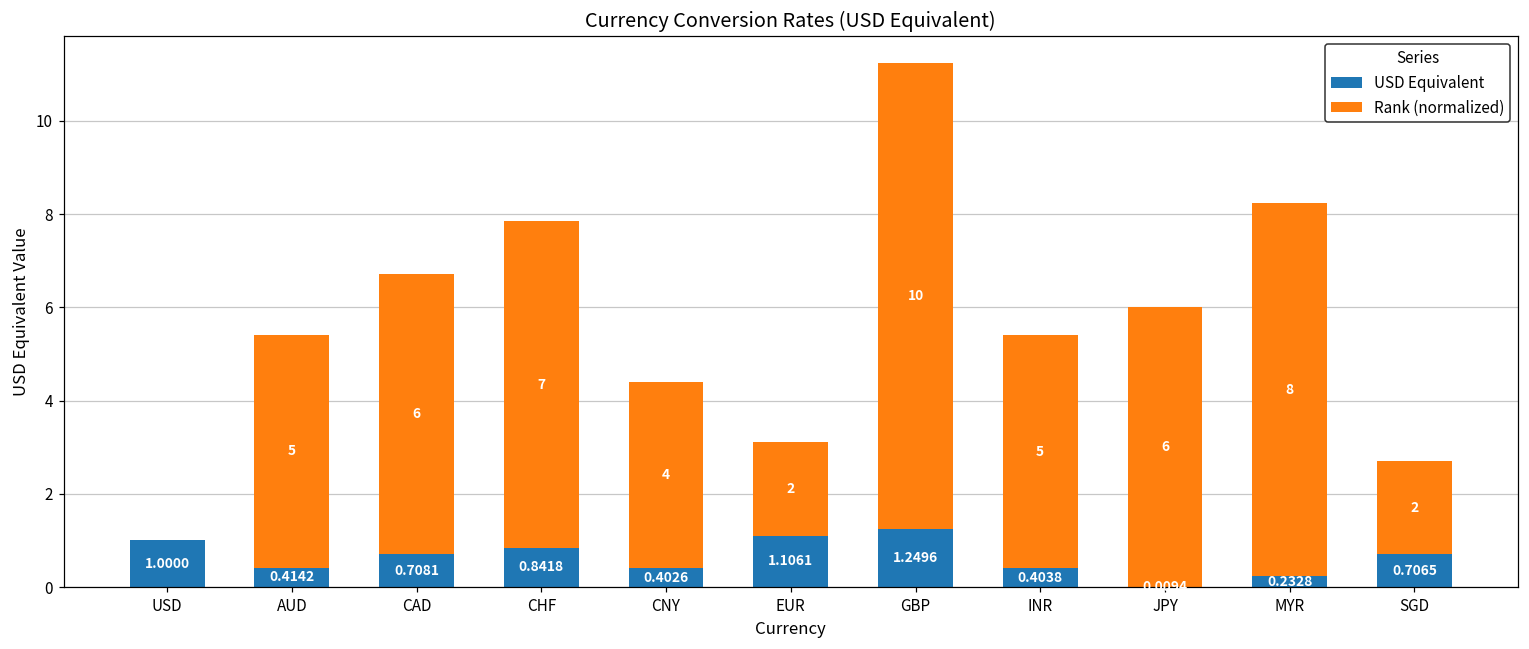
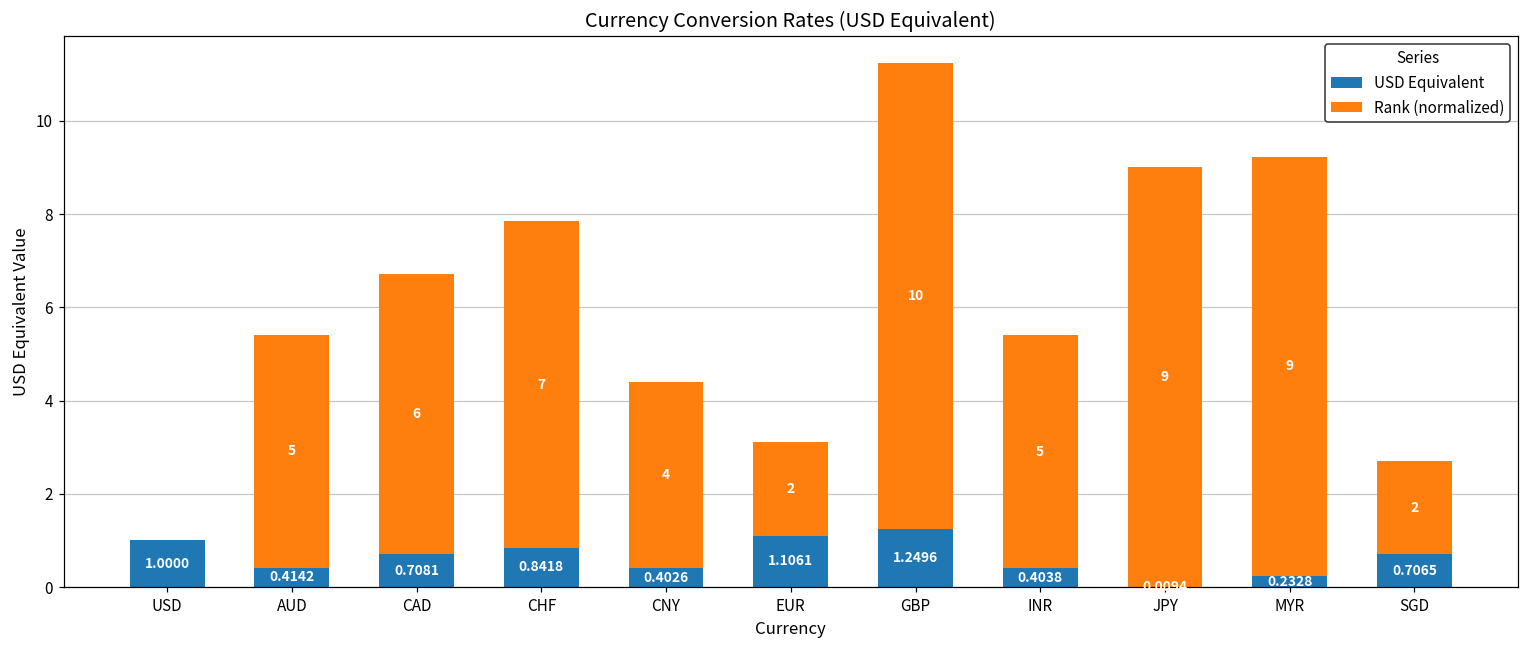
Rank (normalized), JPY: 6 -> 9
Rank (normalized), MYR: 8 -> 9
